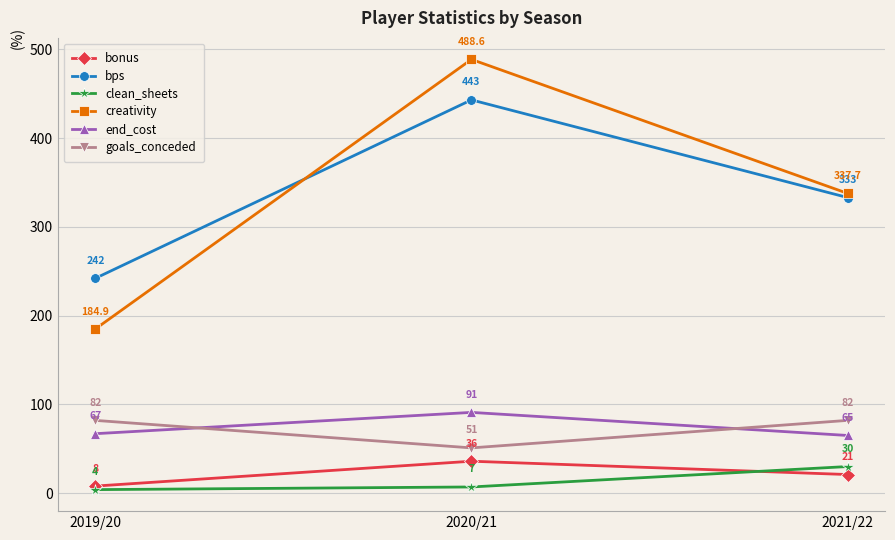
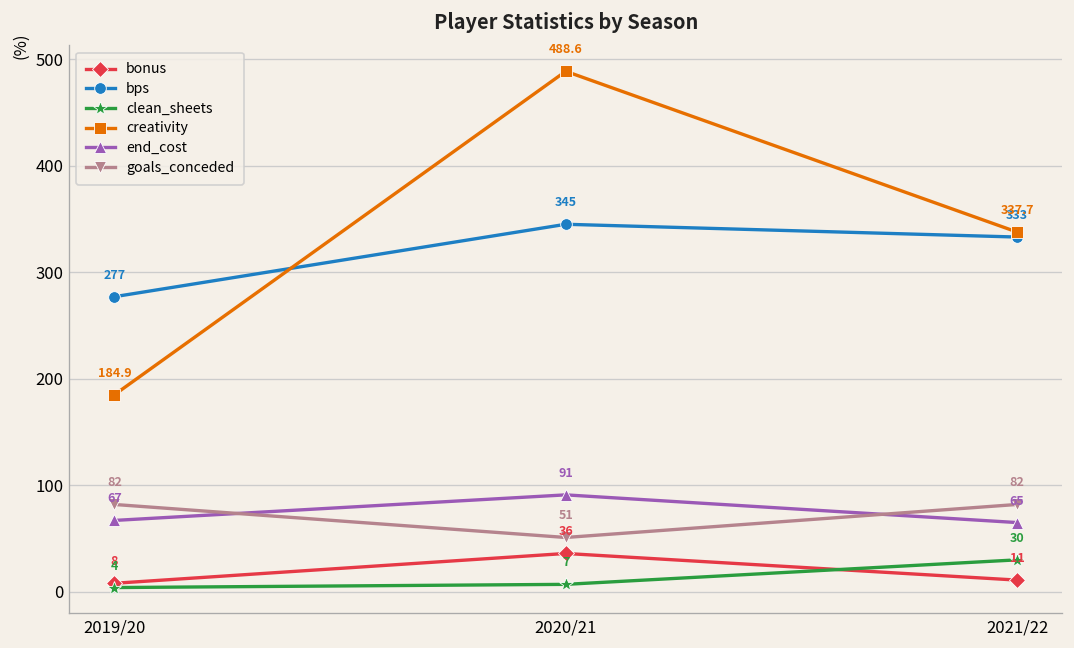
bps, 2019/20: 242 -> 277
bps, 2020/21: 443 -> 345
bonus, 2021/22: 21 -> 11
